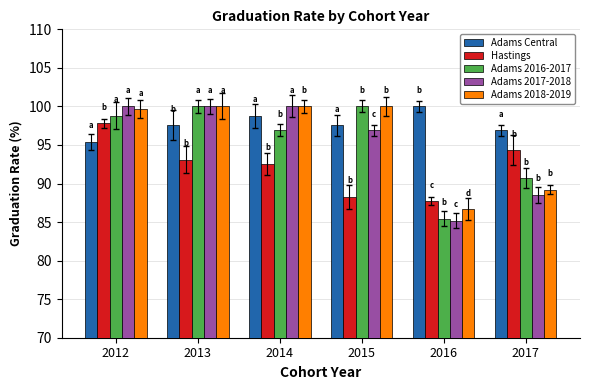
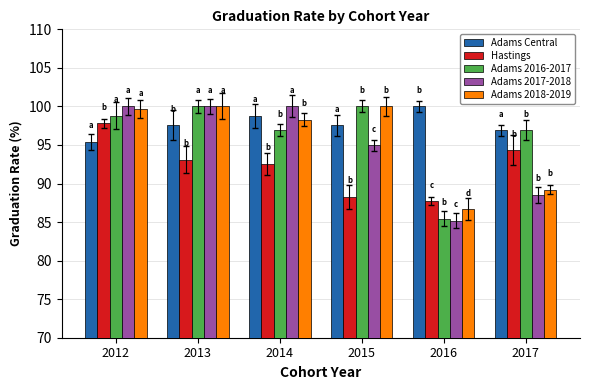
Adams 2018-2019, 2014: 100 -> 98
Adams 2017-2018, 2015: 97 -> 95
Adams 2016-2017, 2017: 91 -> 97
